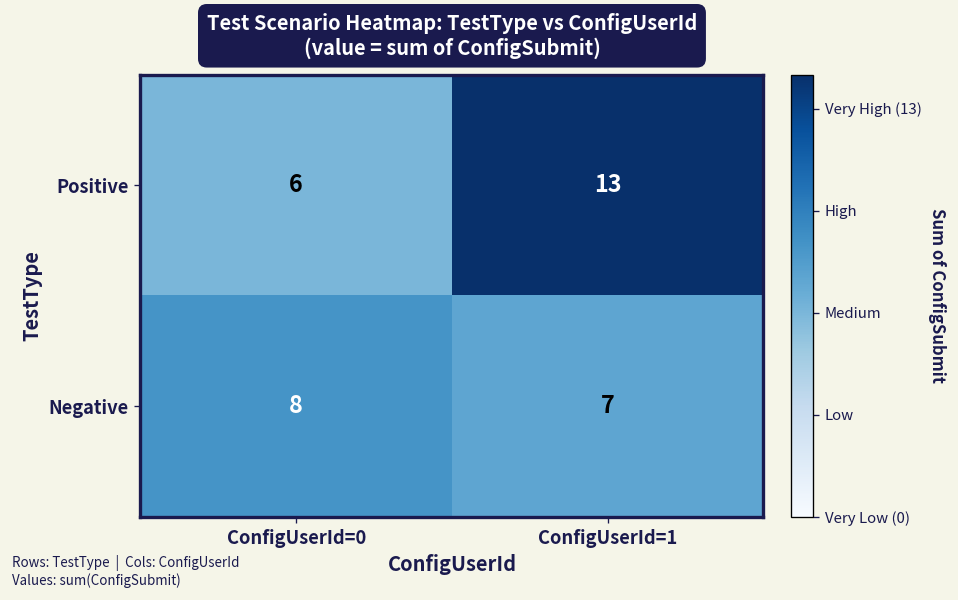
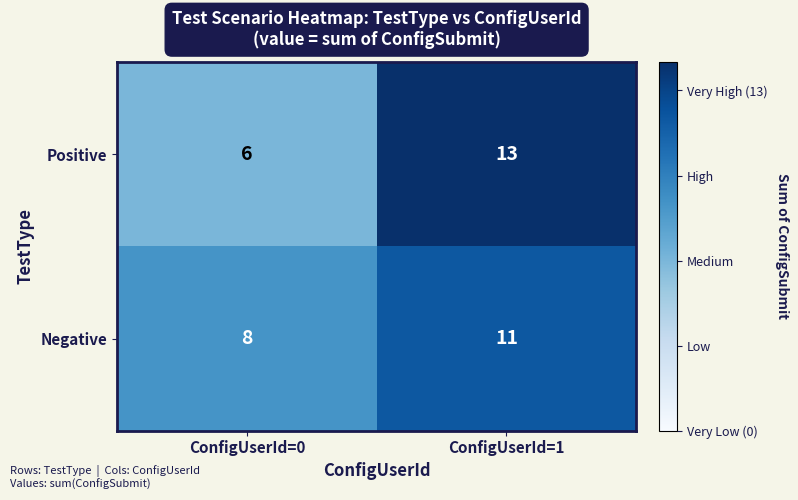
Negative, ConfigUserId=1: 7 -> 11
